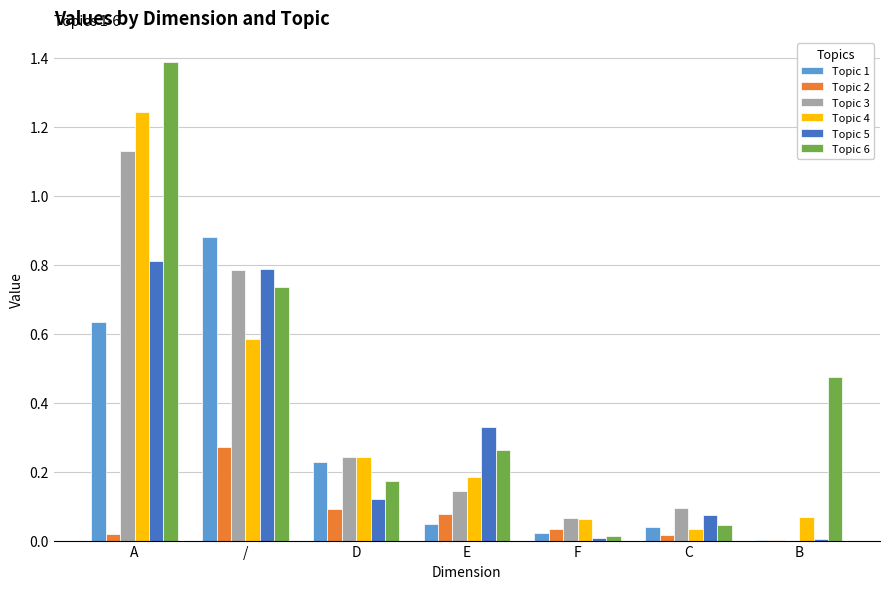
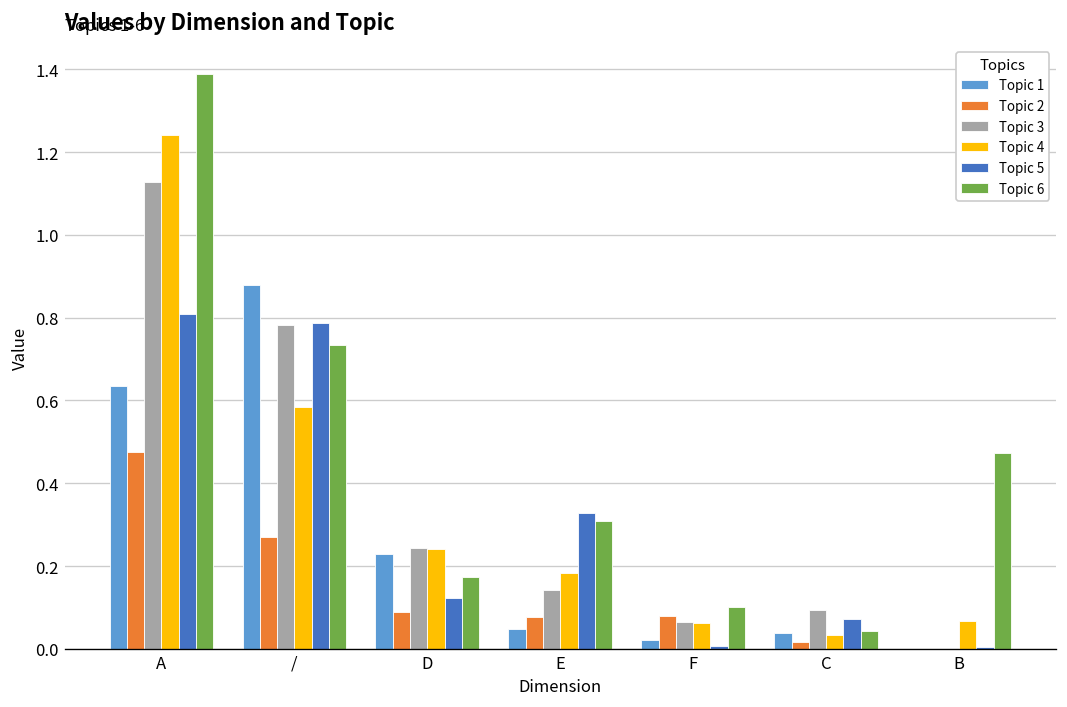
Topic 2, A: 0.02 -> 0.48
Topic 6, E: 0.26 -> 0.31
Topic 2, F: 0.03 -> 0.08
Topic 6, F: 0.01 -> 0.10
